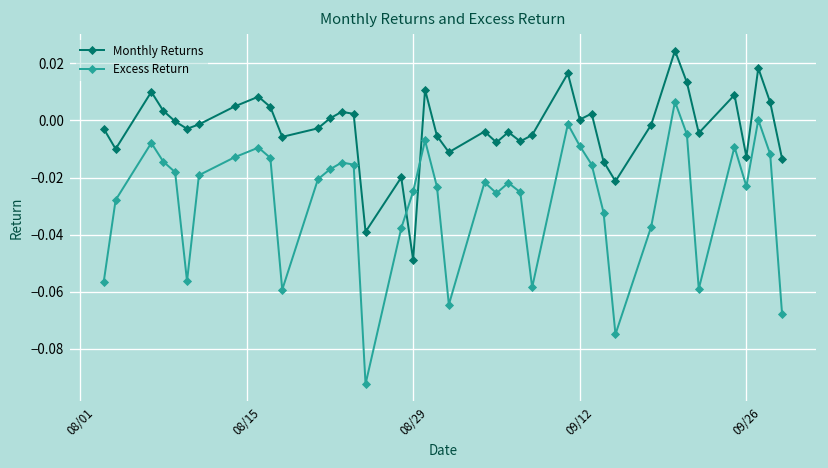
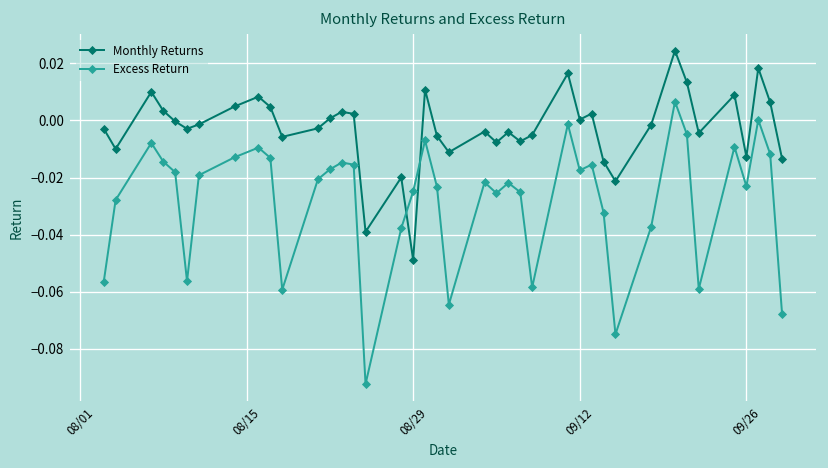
Excess Return, 09/12: -0.009 -> -0.017
